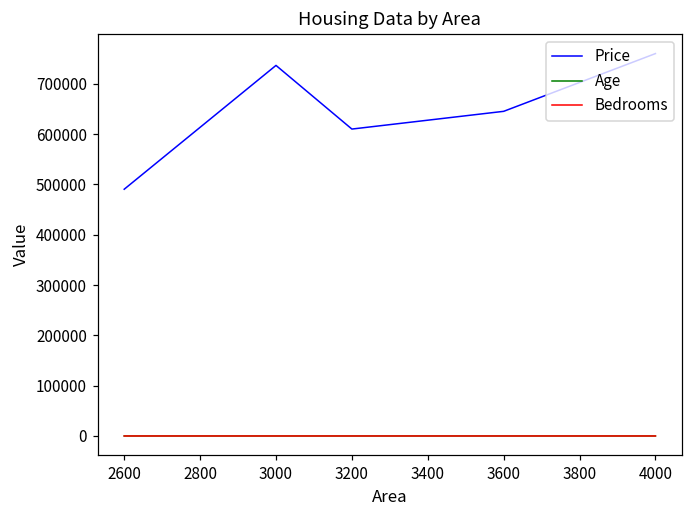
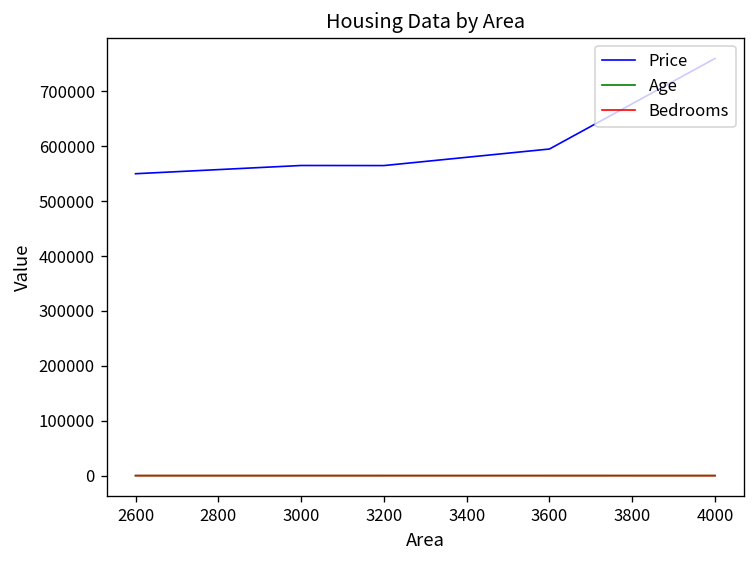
Price, 2600: 490000 -> 550000
Price, 3000: 740000 -> 570000
Price, 3200: 610000 -> 560000
Price, 3600: 650000 -> 600000
